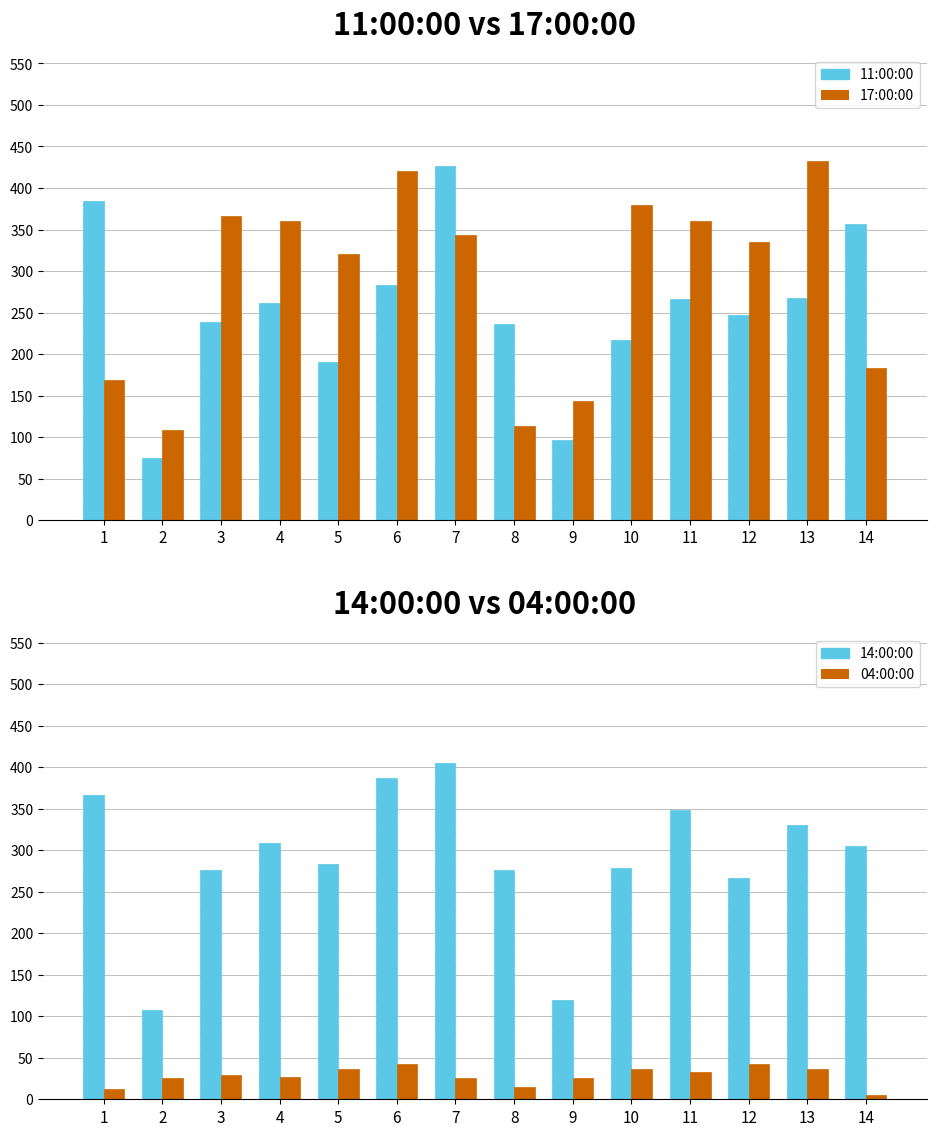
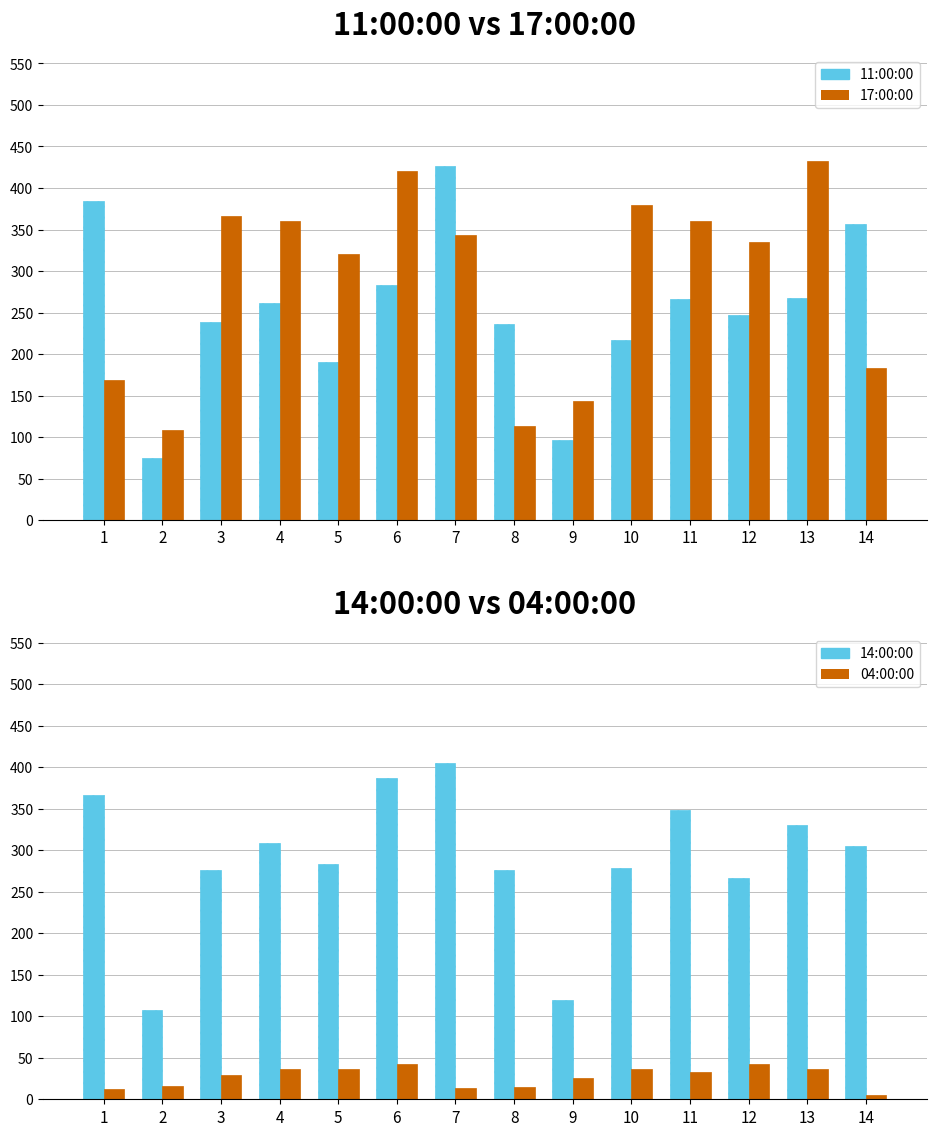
14:00:00 vs 04:00:00, 04:00:00, 2: 30 -> 20
14:00:00 vs 04:00:00, 04:00:00, 4: 30 -> 40
14:00:00 vs 04:00:00, 04:00:00, 7: 30 -> 10
